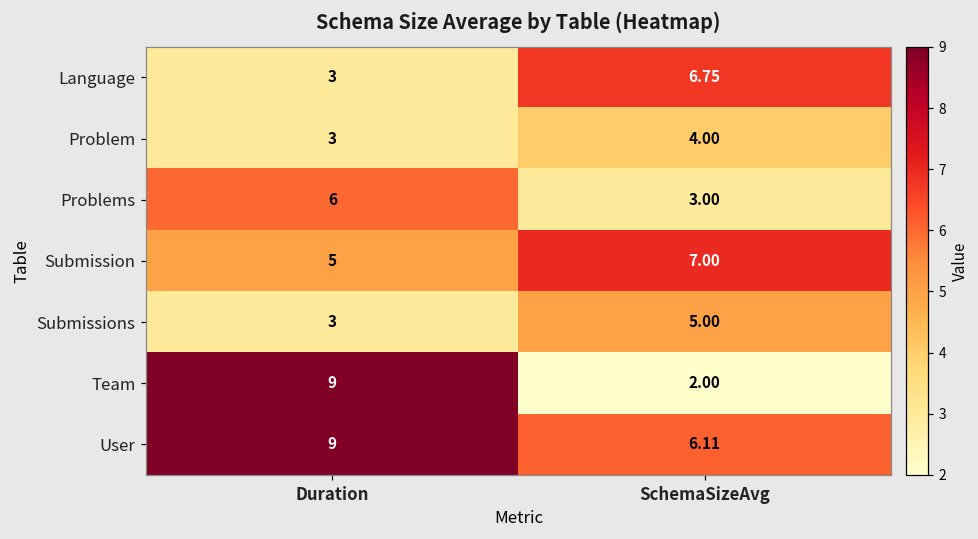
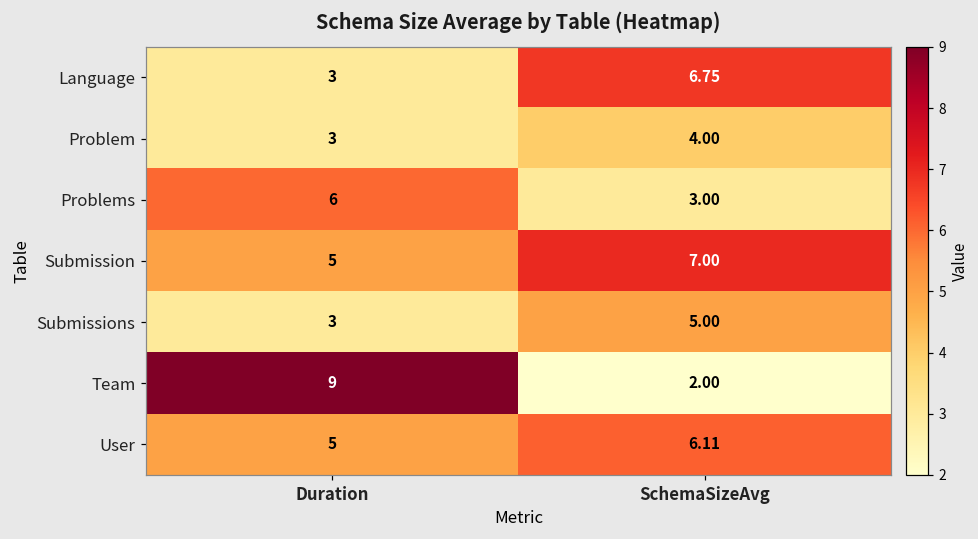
User, Duration: 9 -> 5
